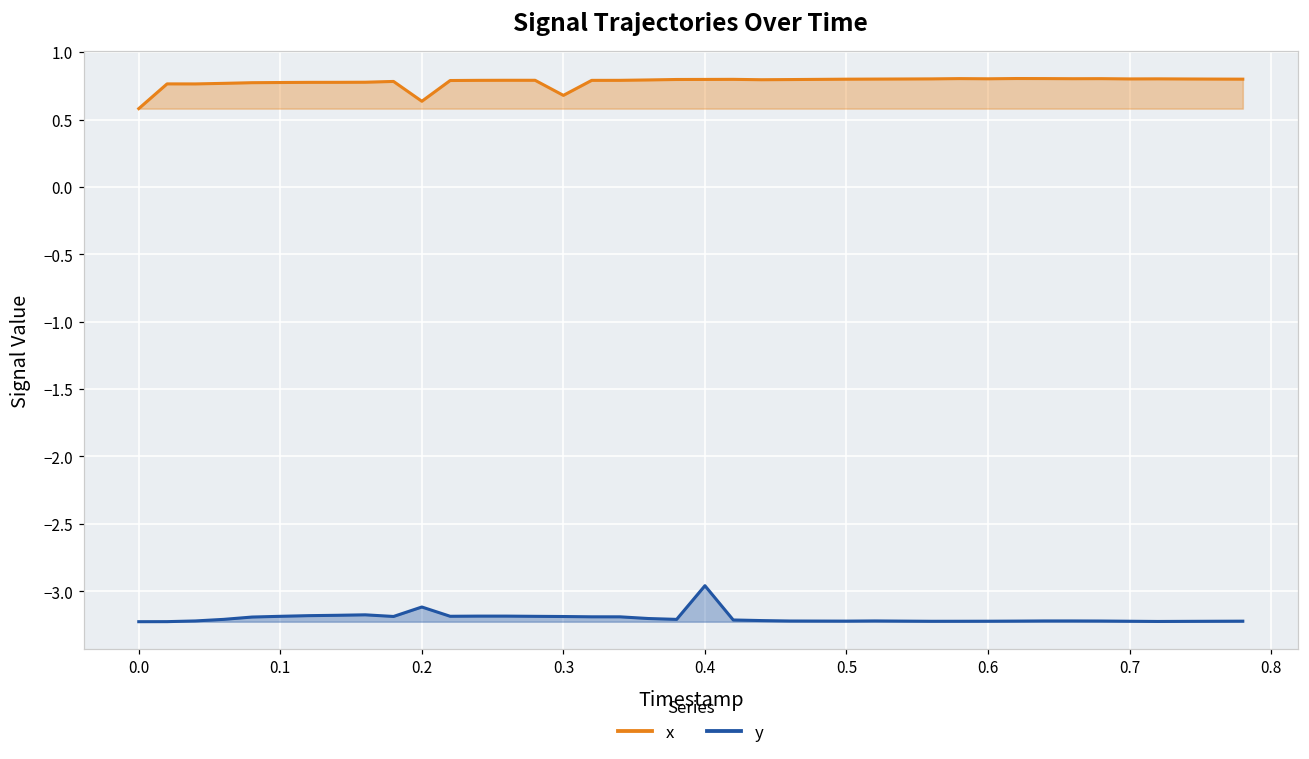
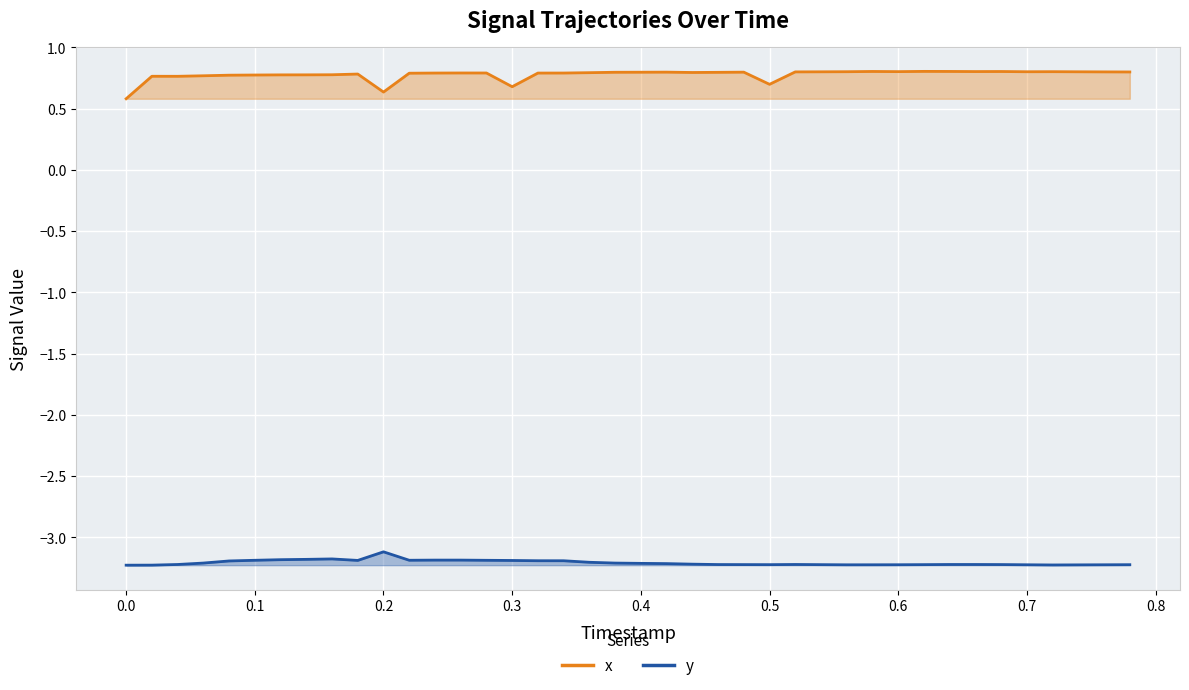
y, 0.4: -2.96 -> -3.21
x, 0.5: 0.80 -> 0.70
